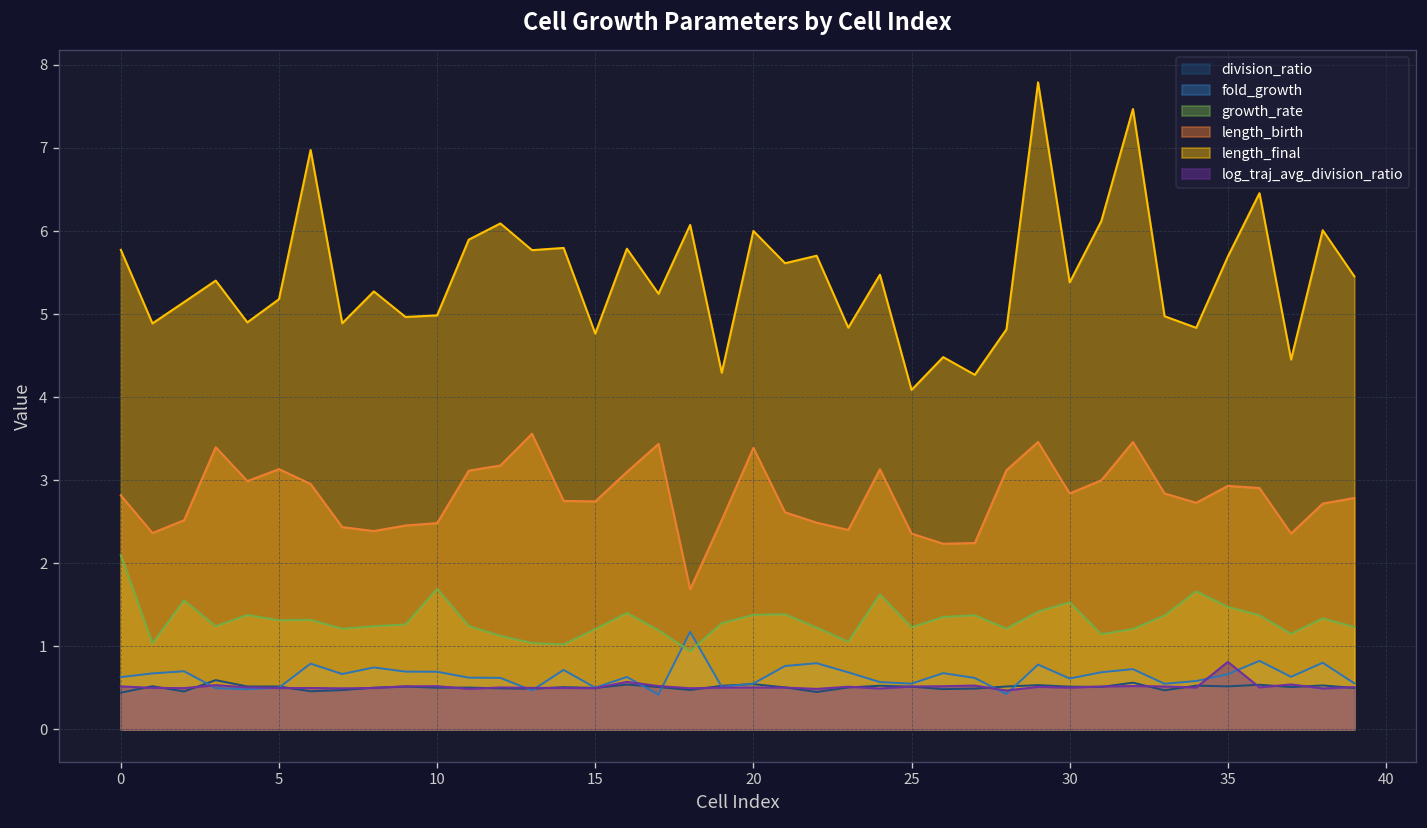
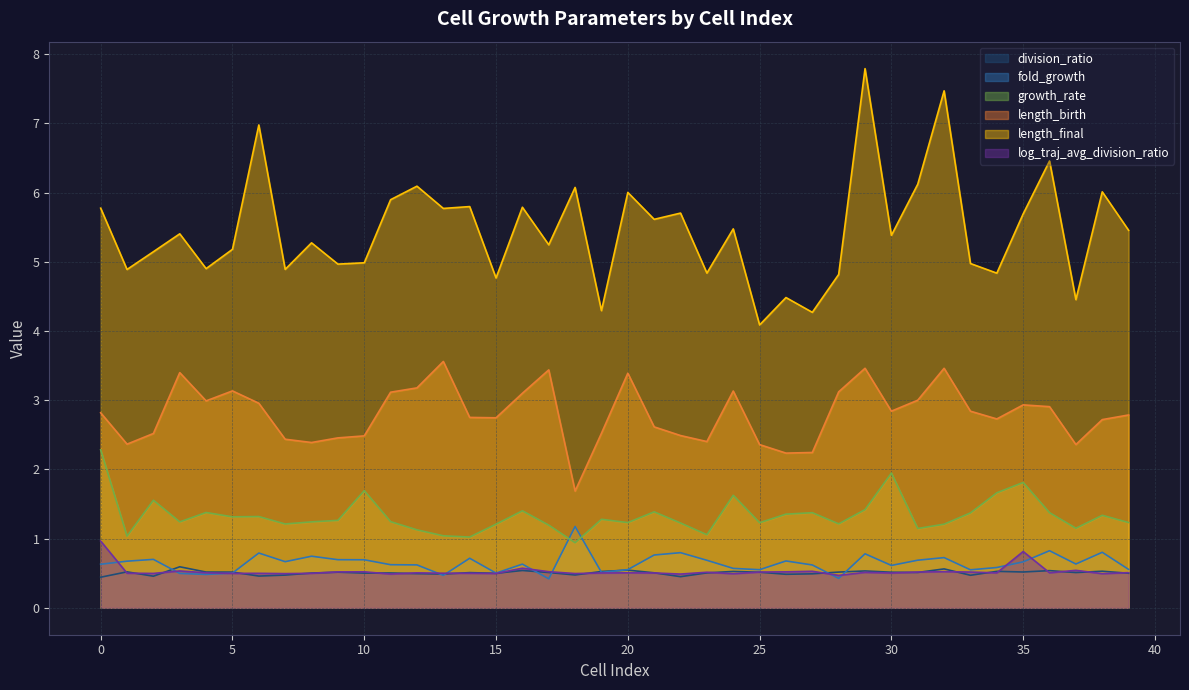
growth_rate, 0: 2.1 -> 2.3
log_traj_avg_division_ratio, 0: 0.5 -> 1.0
growth_rate, 20: 1.4 -> 1.2
growth_rate, 30: 1.5 -> 1.9
growth_rate, 35: 1.5 -> 1.8
